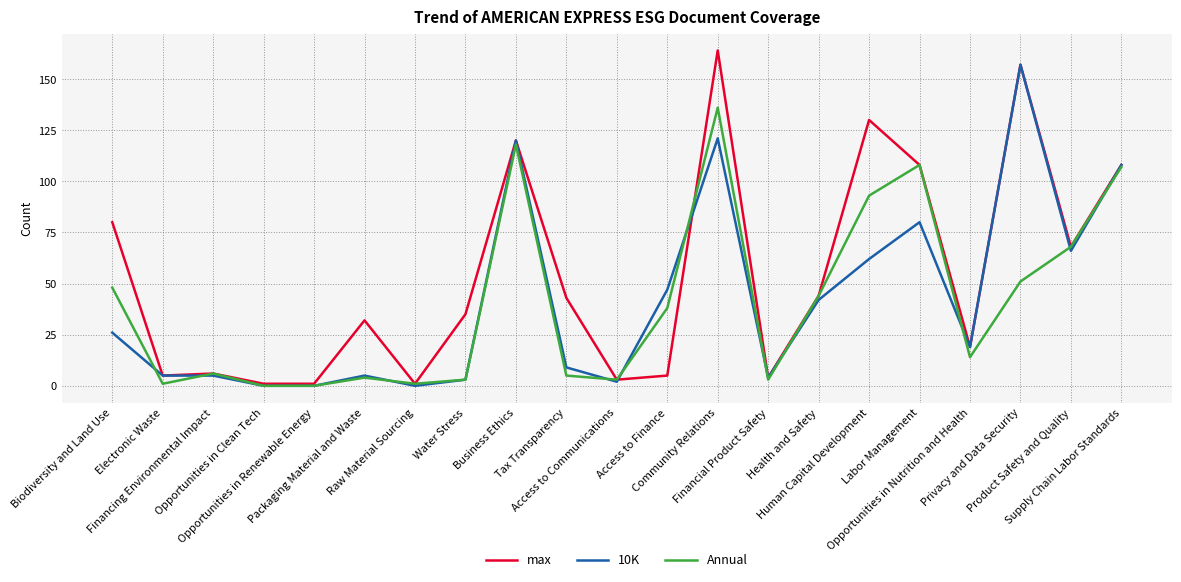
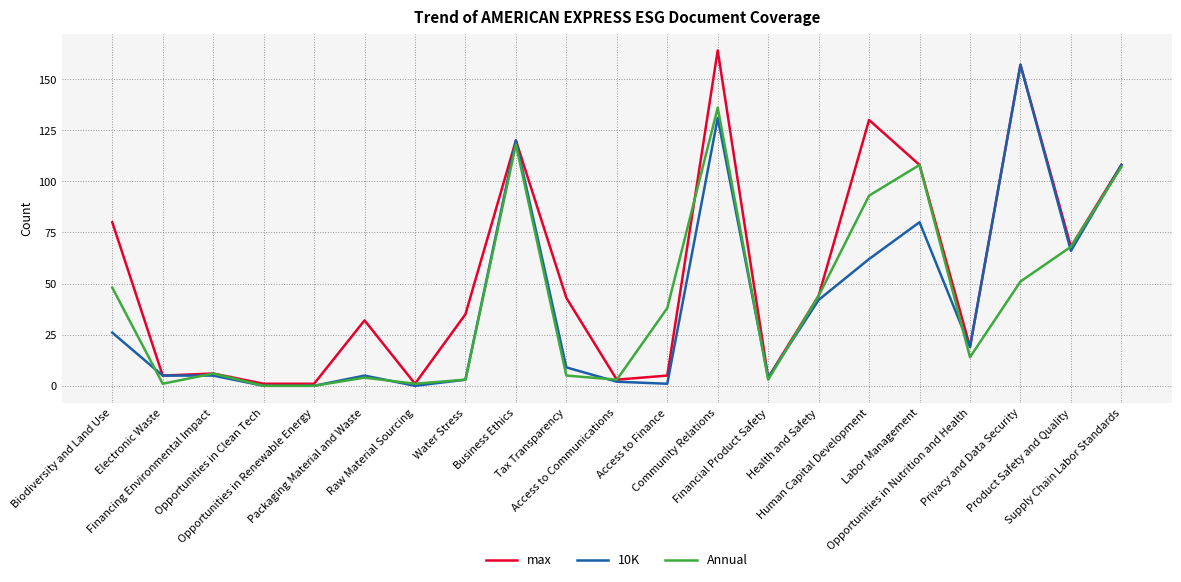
10K, Access to Finance: 47 -> 1
10K, Community Relations: 121 -> 131
